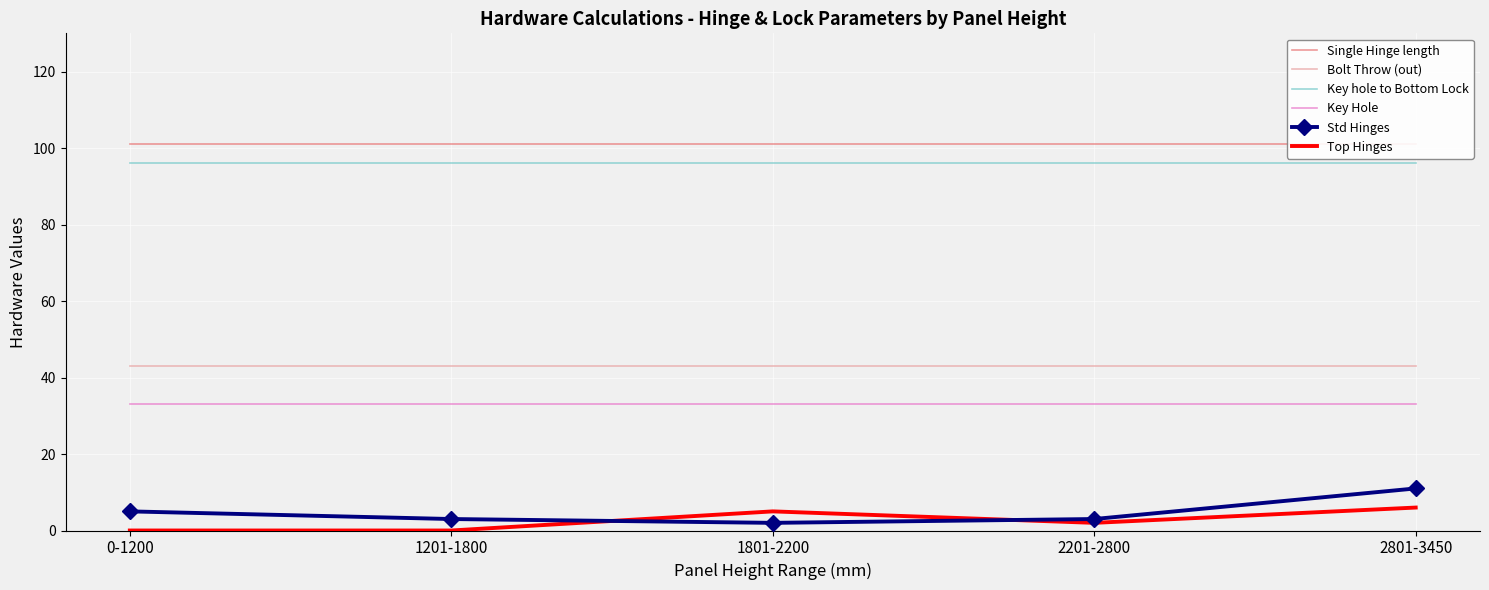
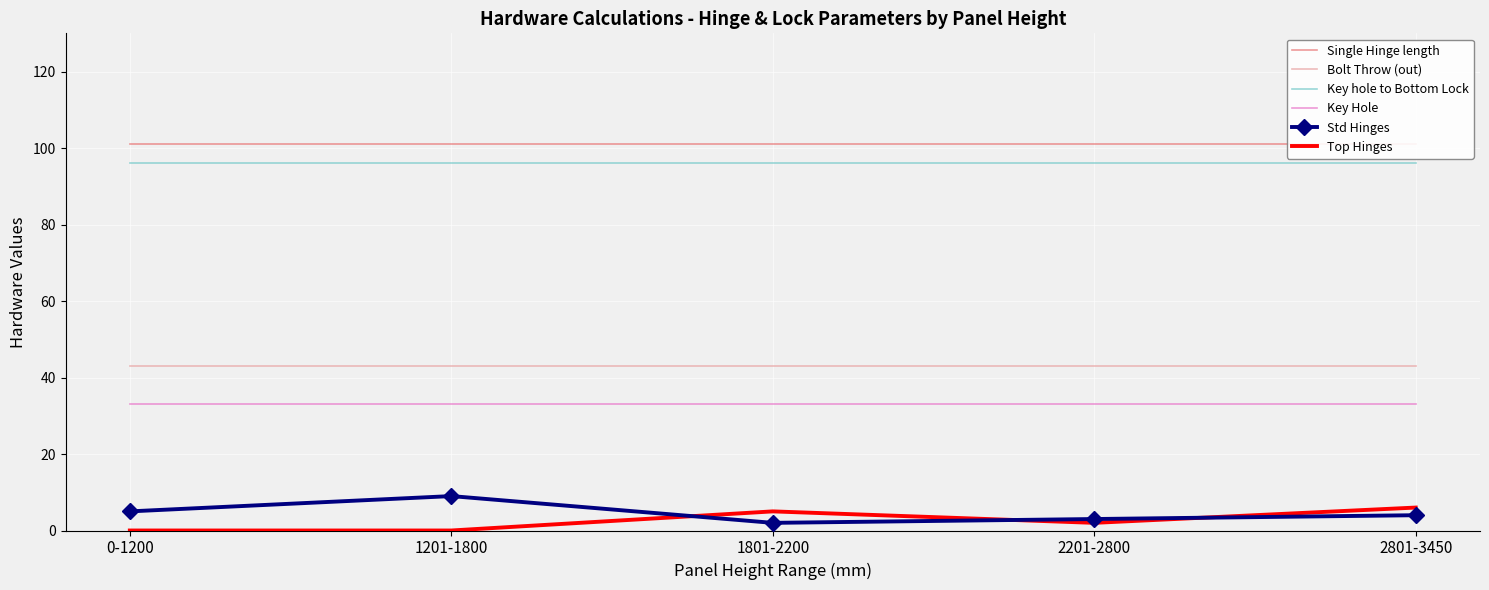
Std Hinges, 1201-1800: 3 -> 9
Std Hinges, 2801-3450: 11 -> 4
